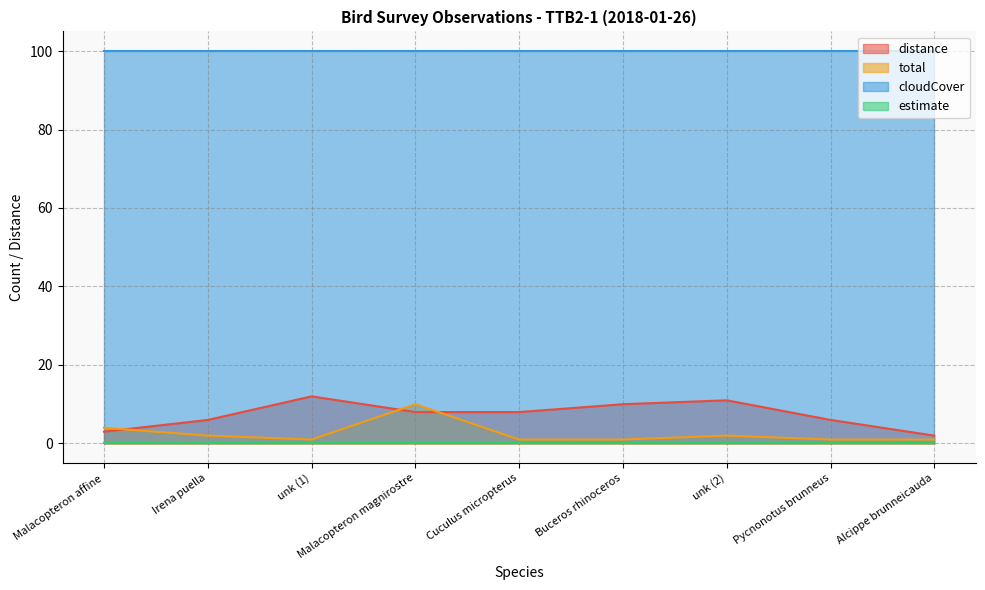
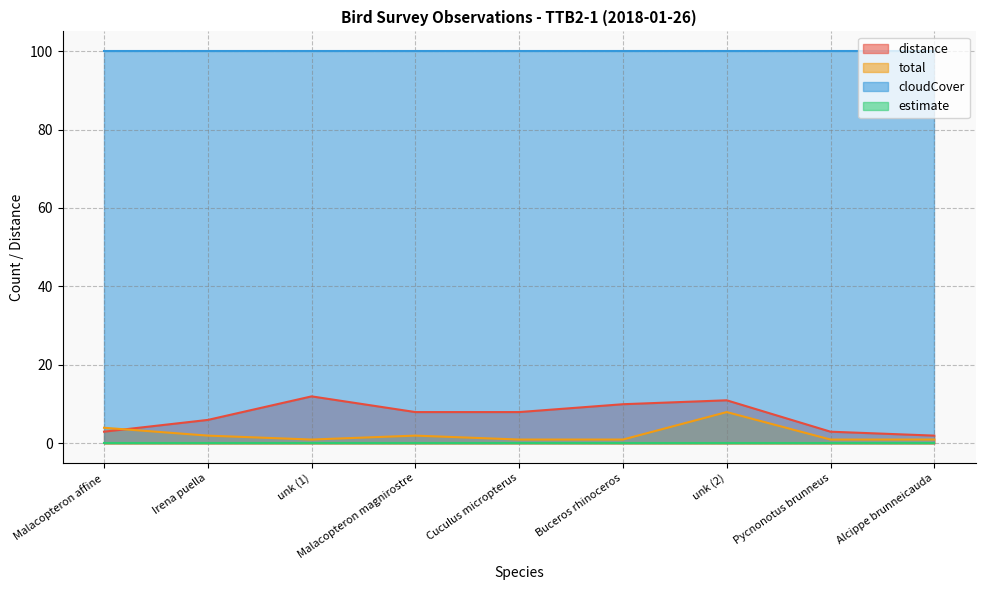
total, Malacopteron magnirostre: 10 -> 2
total, unk (2): 2 -> 8
distance, Pycnonotus brunneus: 6 -> 3
